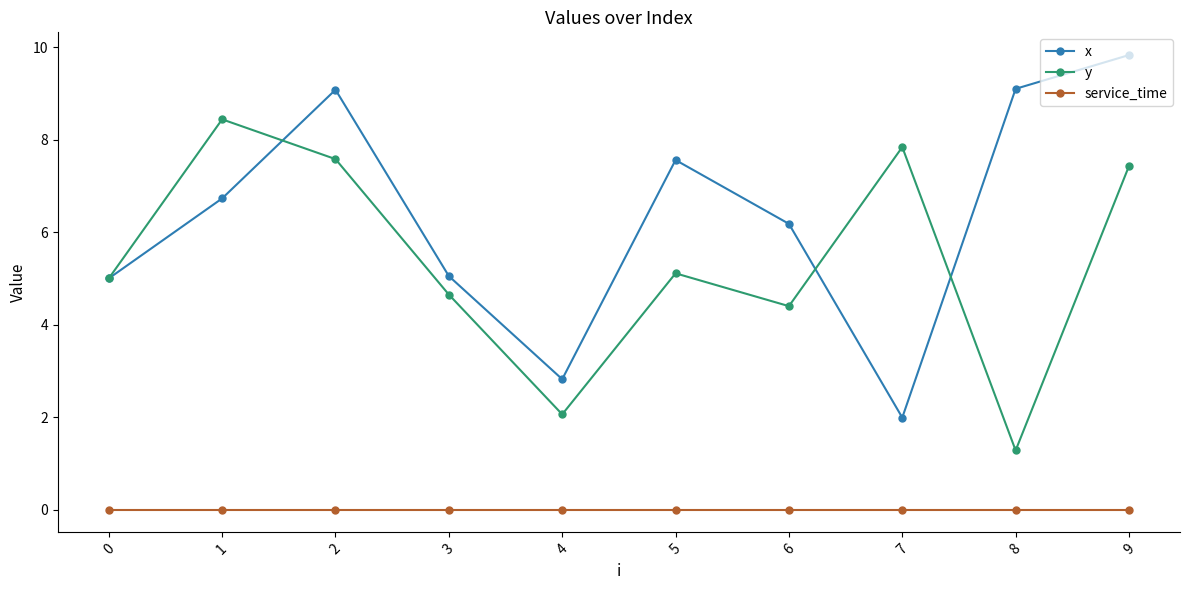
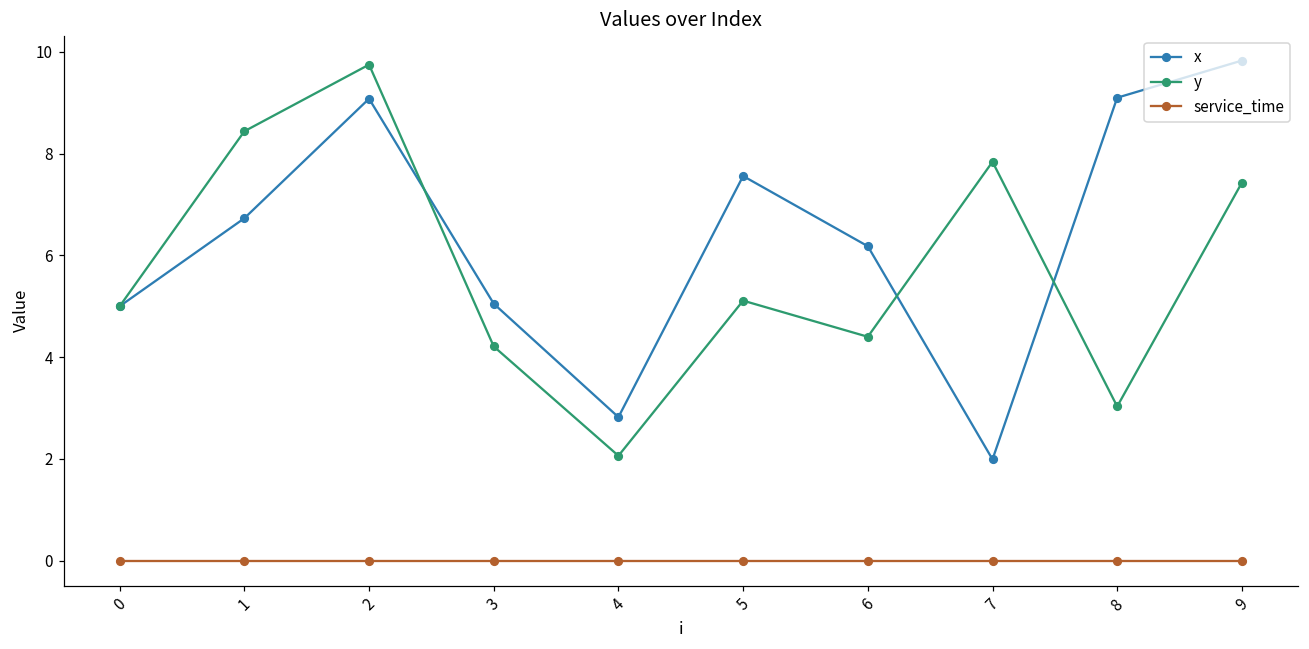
y, 2: 7.6 -> 9.8
y, 3: 4.7 -> 4.2
y, 8: 1.3 -> 3.0
